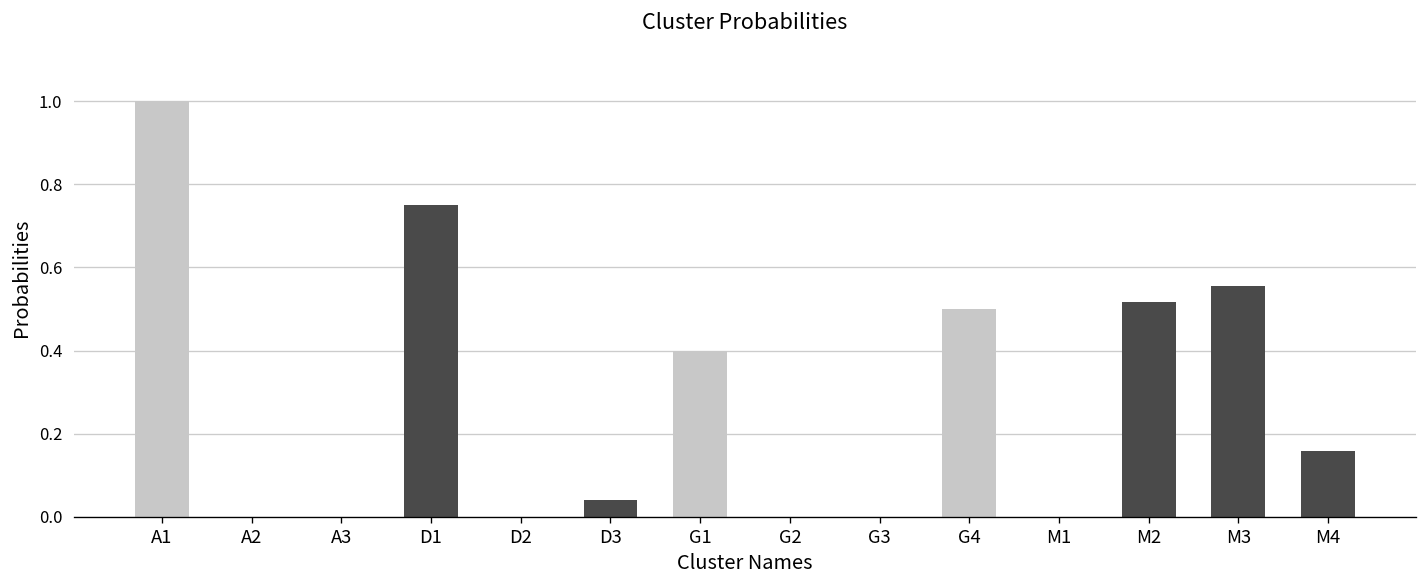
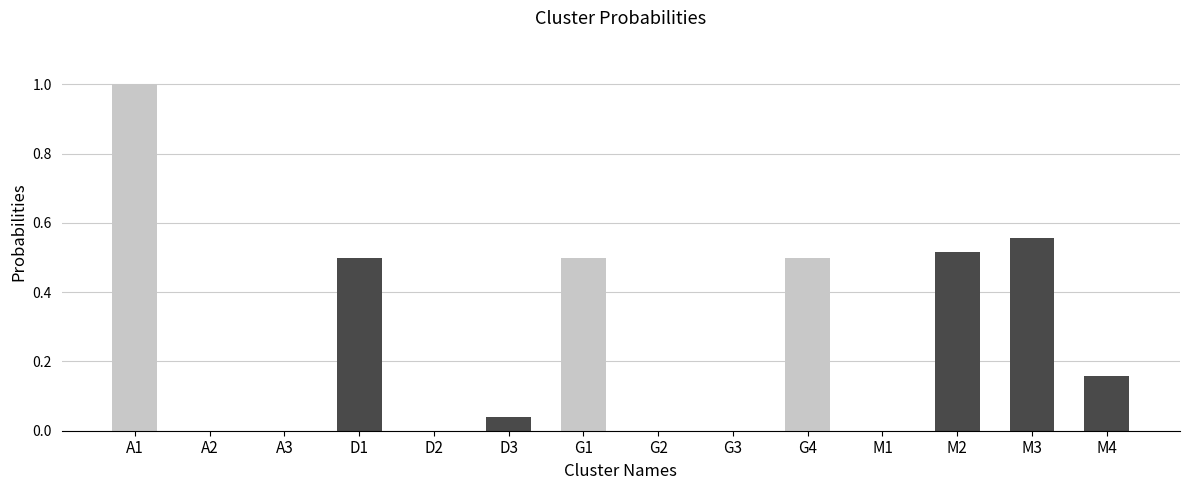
D1: 0.75 -> 0.50
G1: 0.4 -> 0.5
